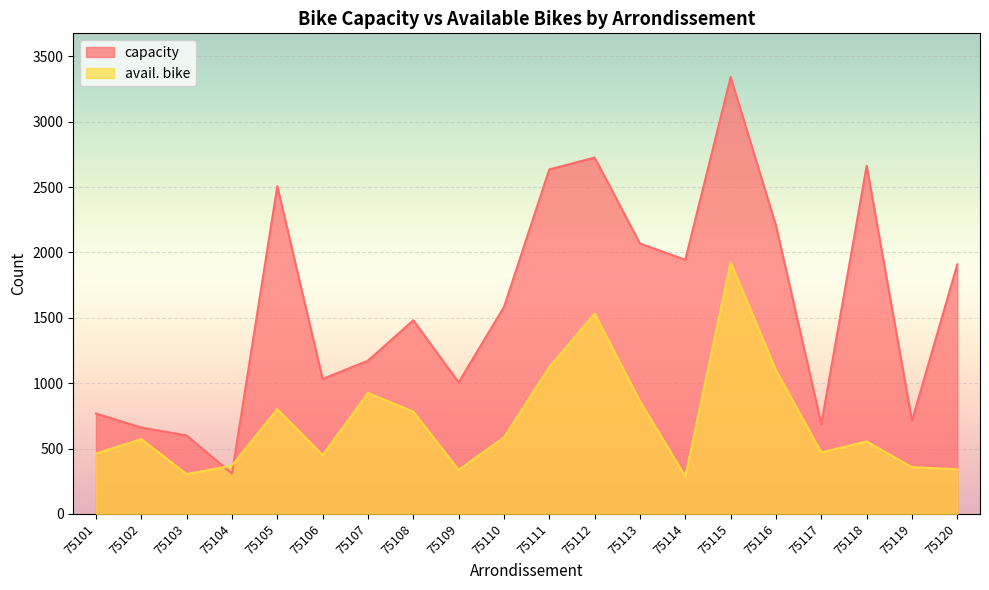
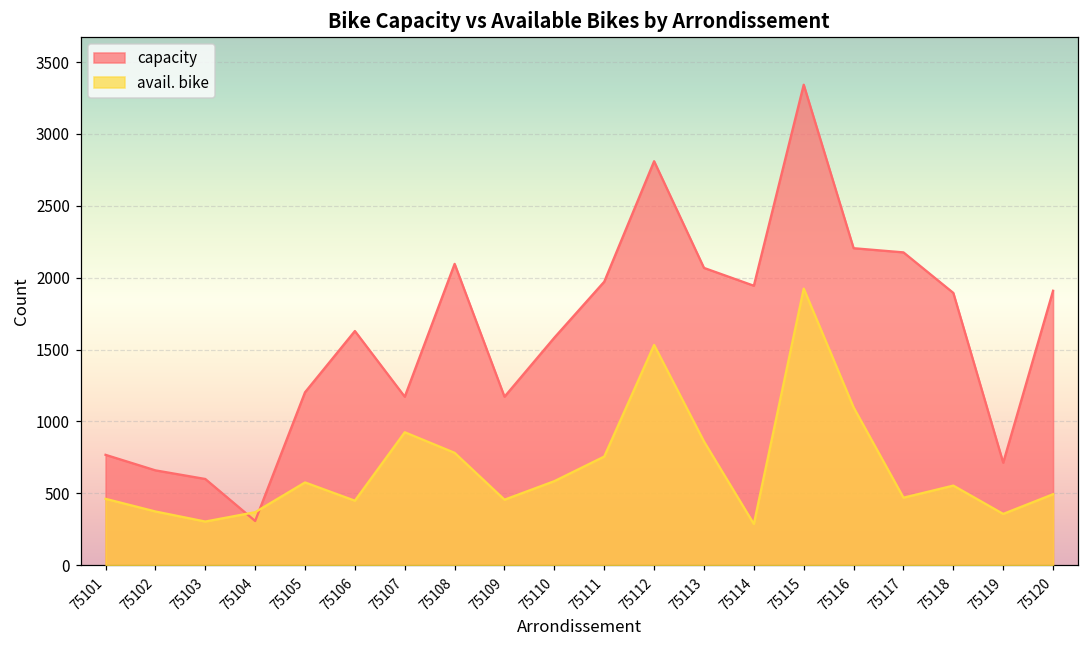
avail. bike, 75102: 570 -> 370
capacity, 75105: 2510 -> 1200
avail. bike, 75105: 800 -> 580
capacity, 75106: 1030 -> 1630
capacity, 75108: 1480 -> 2100
capacity, 75109: 1010 -> 1170
avail. bike, 75109: 340 -> 460
capacity, 75111: 2640 -> 1970
avail. bike, 75111: 1120 -> 760
capacity, 75112: 2730 -> 2810
capacity, 75117: 690 -> 2180
capacity, 75118: 2660 -> 1890
avail. bike, 75120: 340 -> 490
